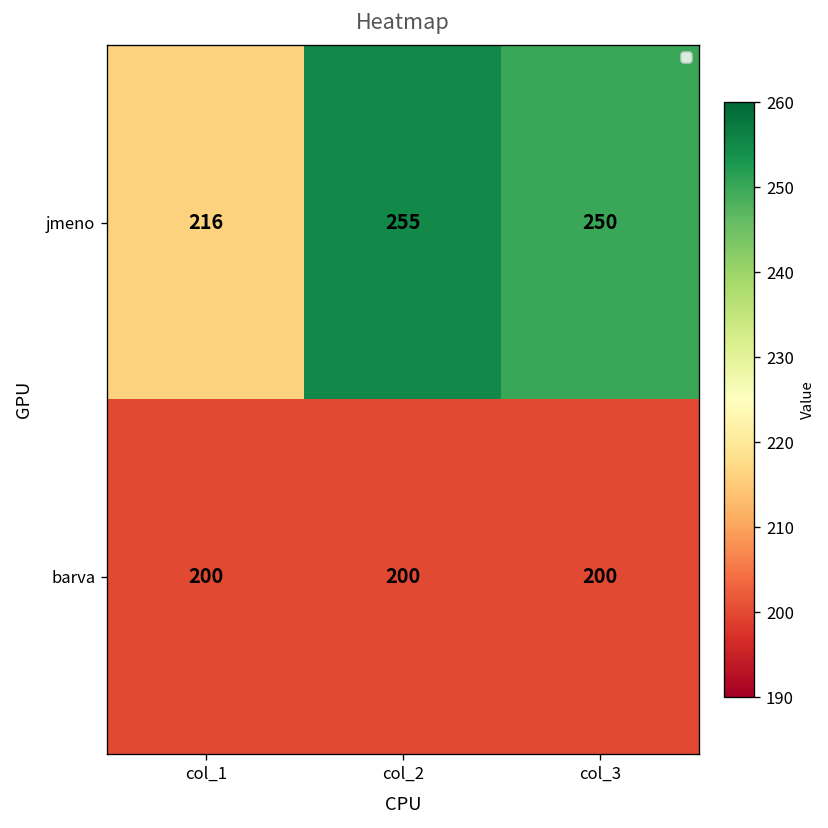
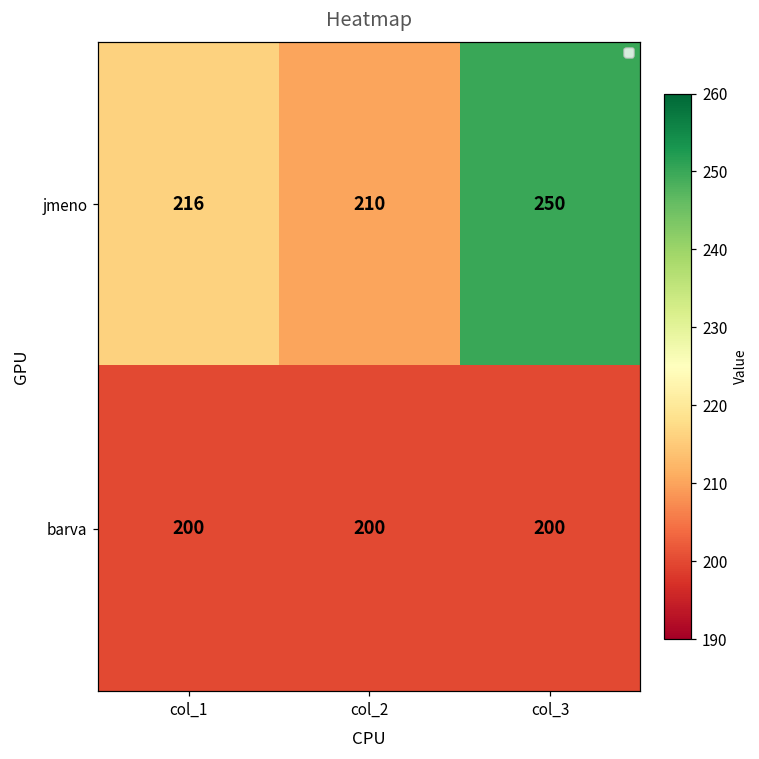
jmeno, col_2: 255 -> 210
